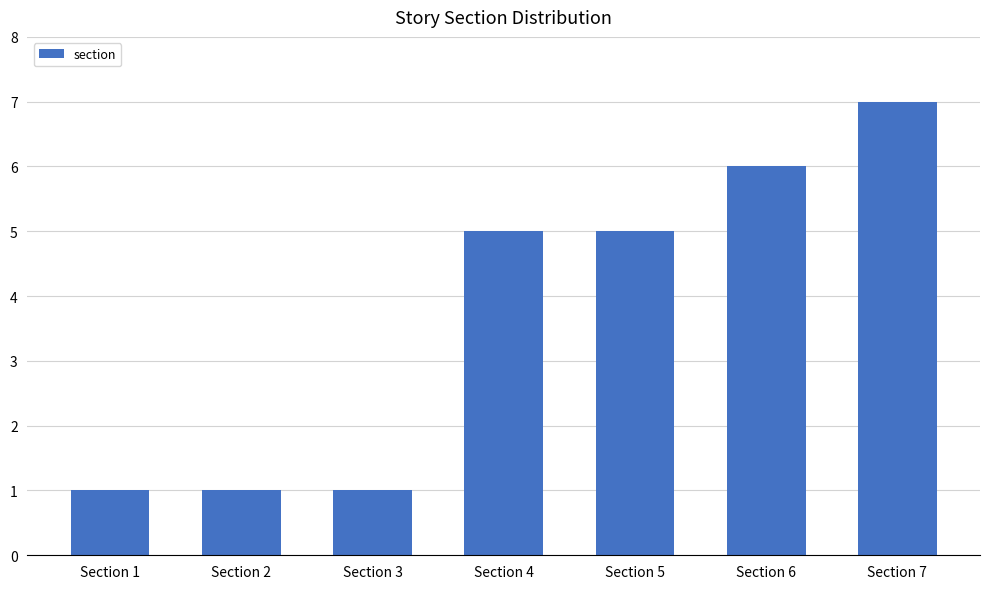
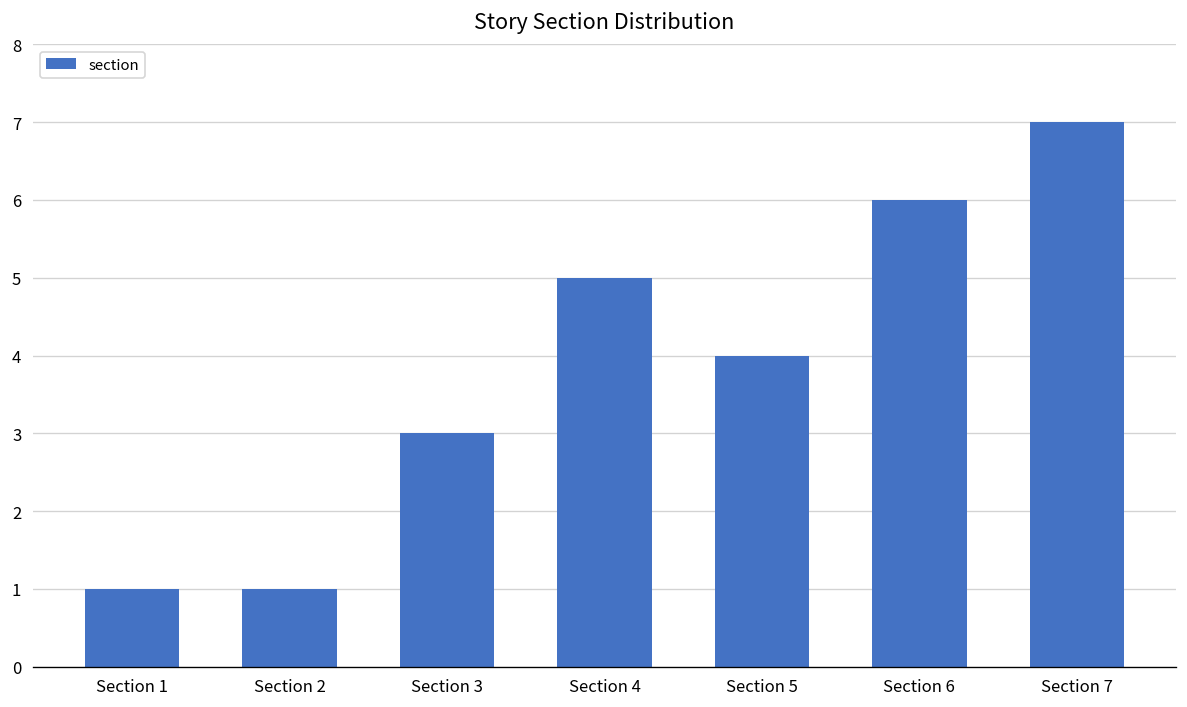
Section 3: 1 -> 3
Section 5: 5 -> 4
